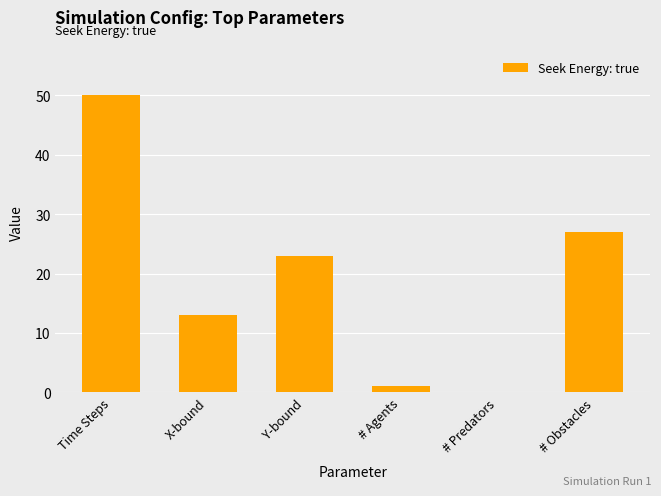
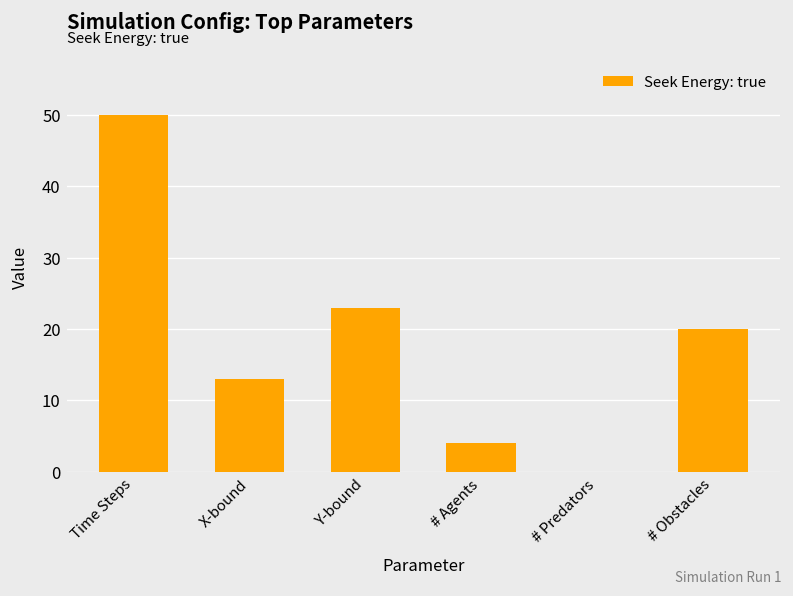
# Agents: 1 -> 4
# Obstacles: 27 -> 20
